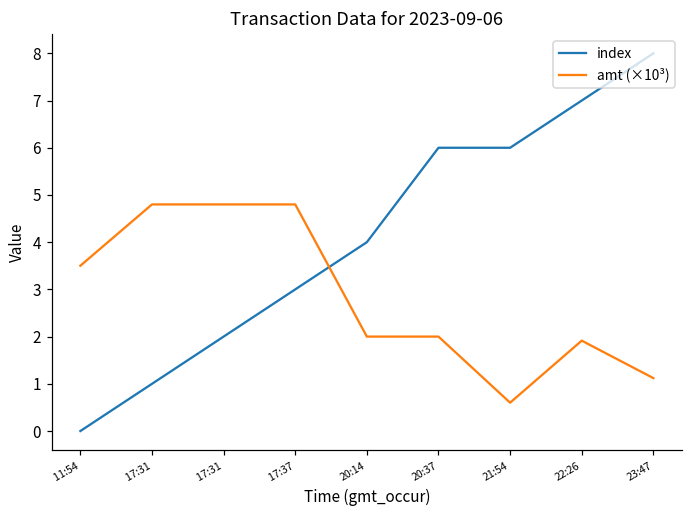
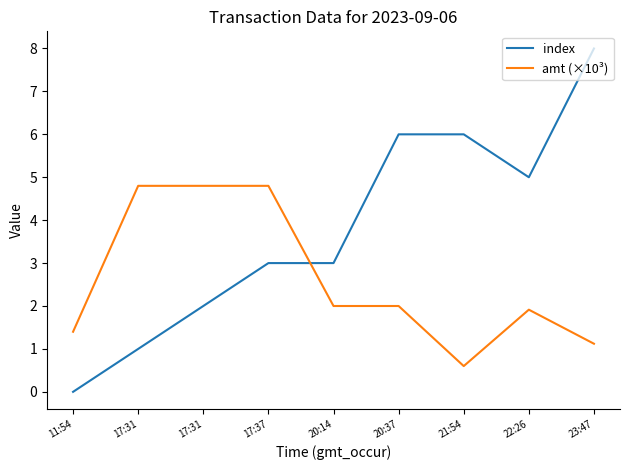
amt (×10³), 11:54: 3.5 -> 1.4
index, 20:14: 4 -> 3
index, 22:26: 7 -> 5
